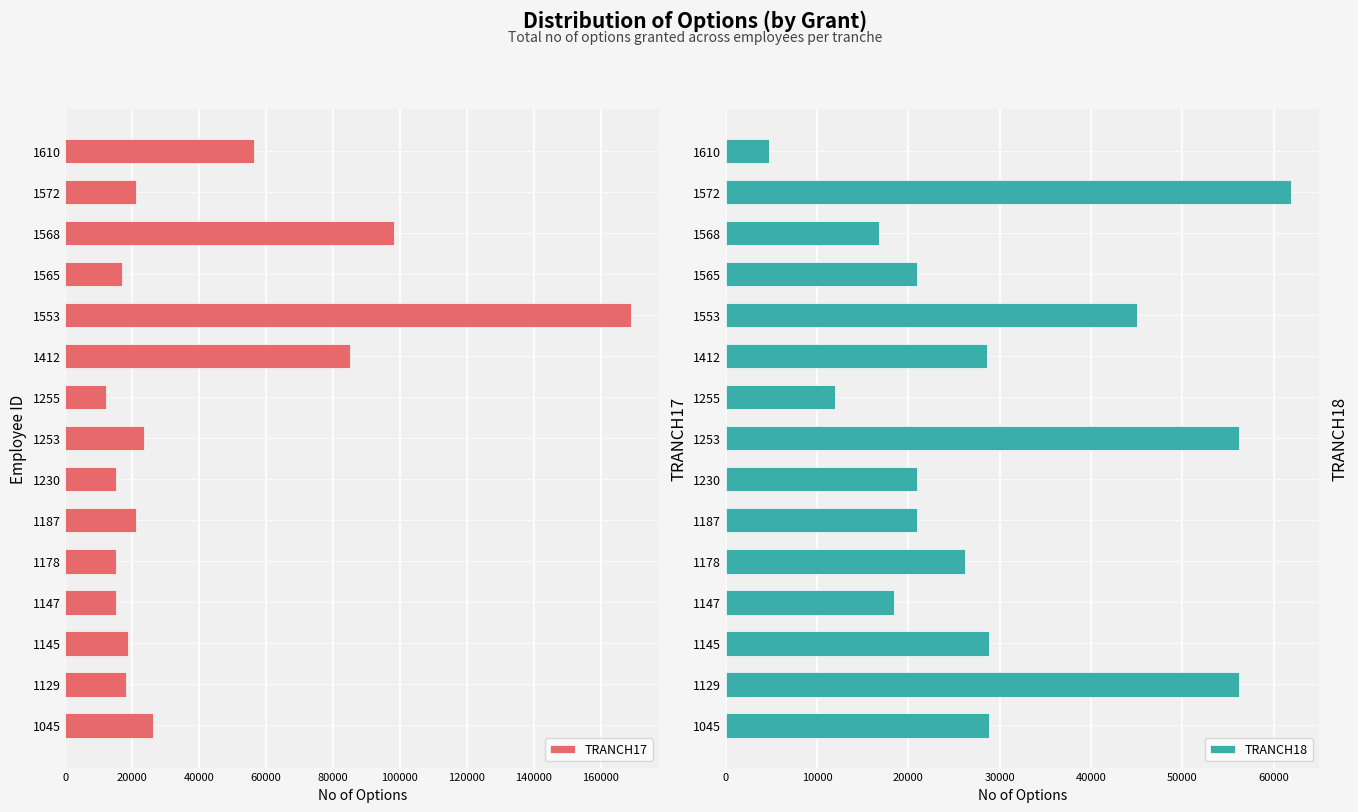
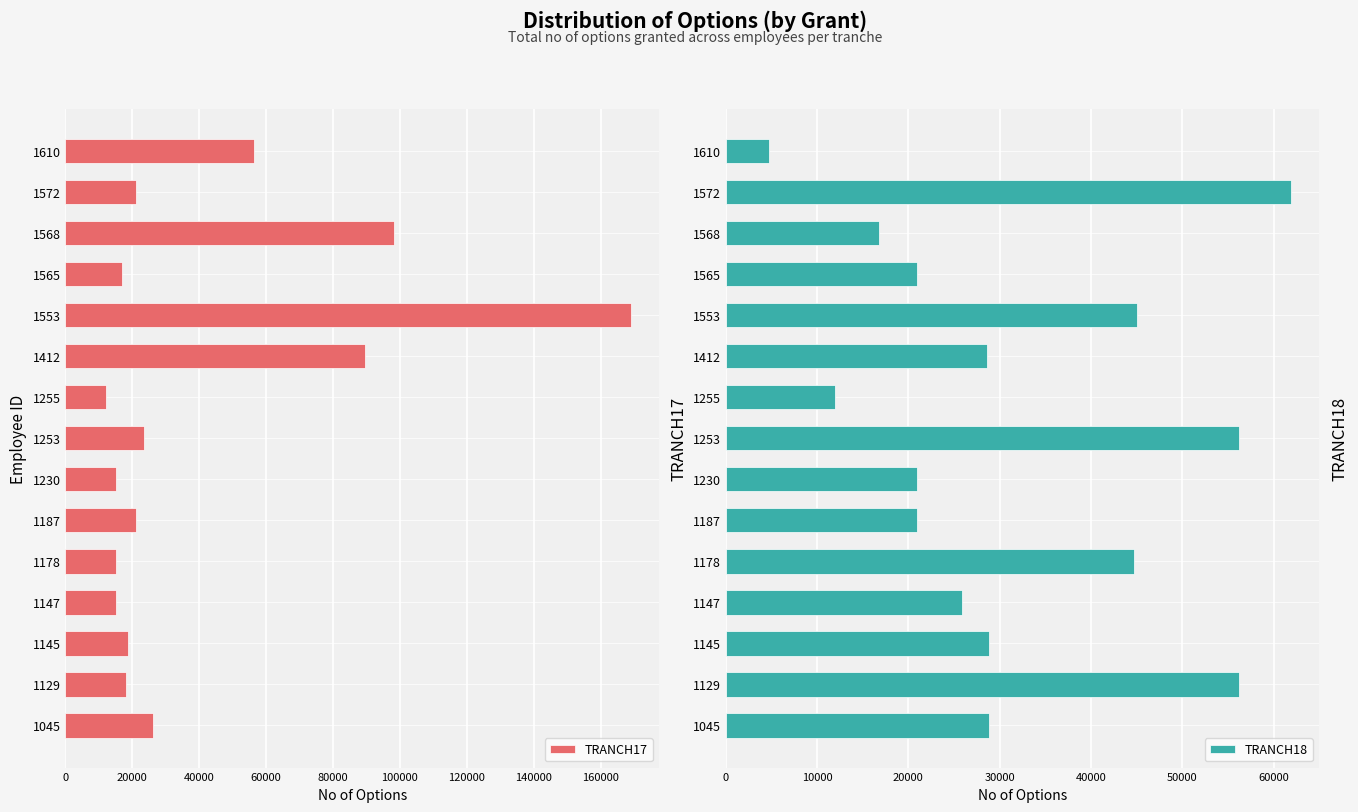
TRANCH17, 1412: 85000 -> 90000
TRANCH18, 1178: 26000 -> 45000
TRANCH18, 1147: 18000 -> 26000
